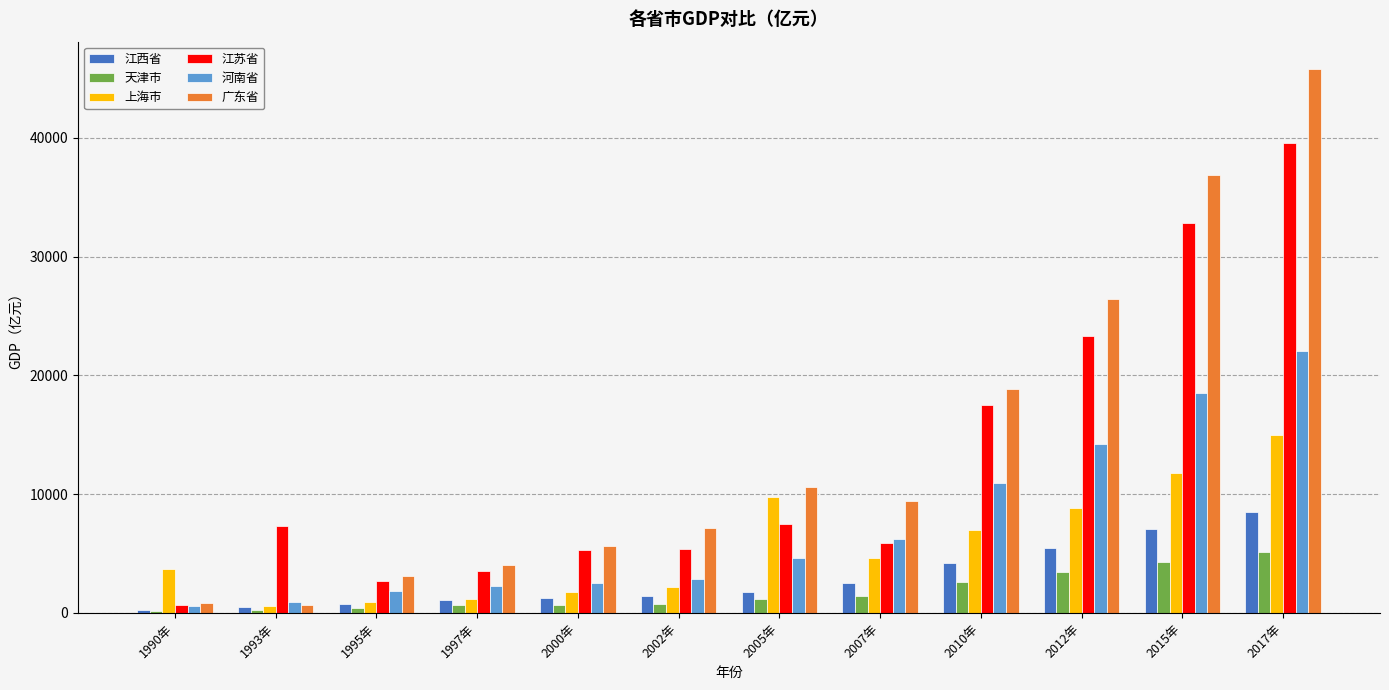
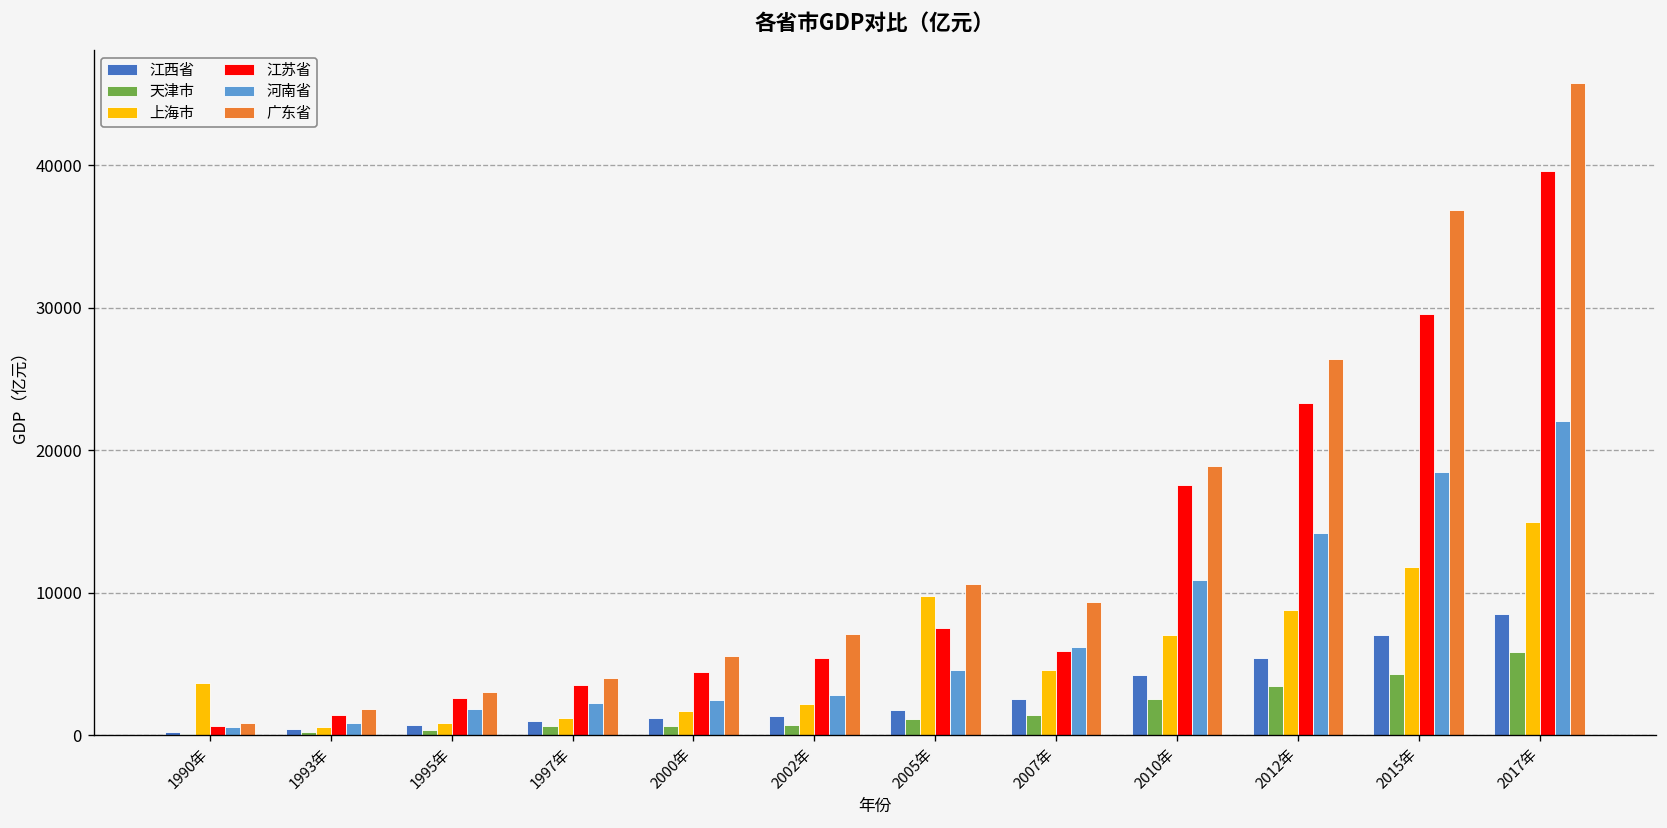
江苏省, 1993年: 7300 -> 1400
广东省, 1993年: 700 -> 1800
江苏省, 2000年: 5300 -> 4400
江苏省, 2015年: 32800 -> 29600
天津市, 2017年: 5100 -> 5900
